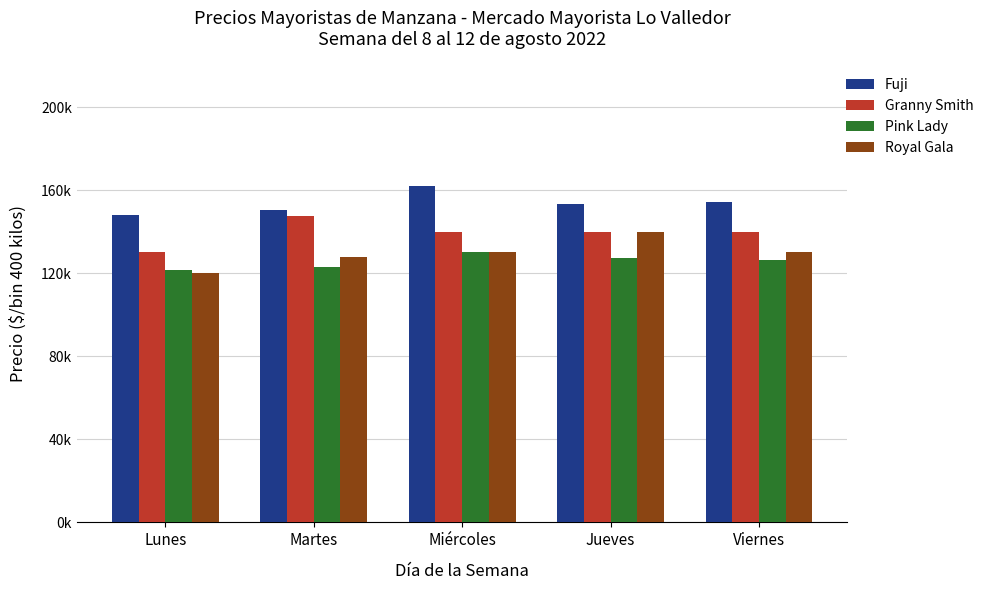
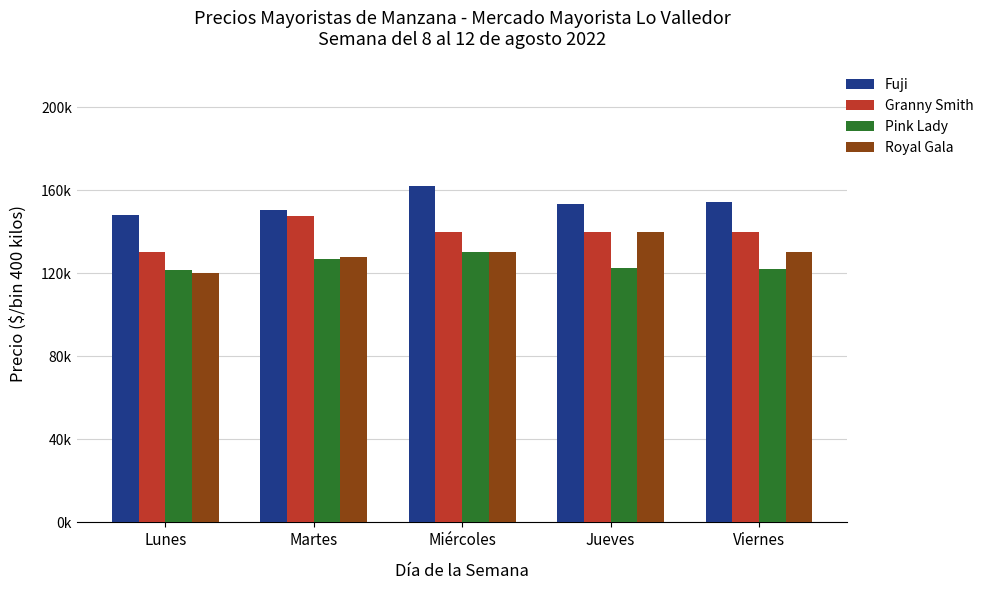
Pink Lady, Martes: 123000 -> 127000
Pink Lady, Jueves: 127000 -> 123000
Pink Lady, Viernes: 126000 -> 122000
